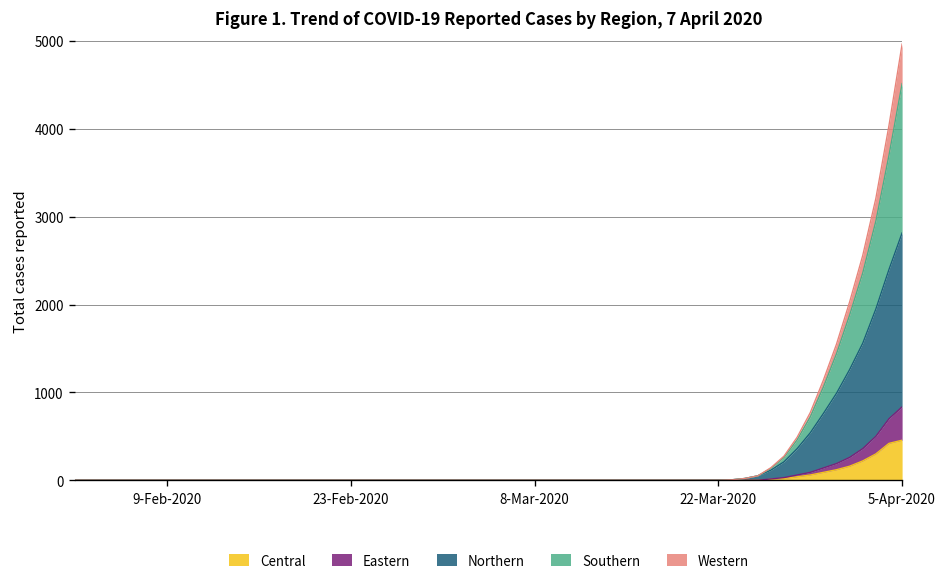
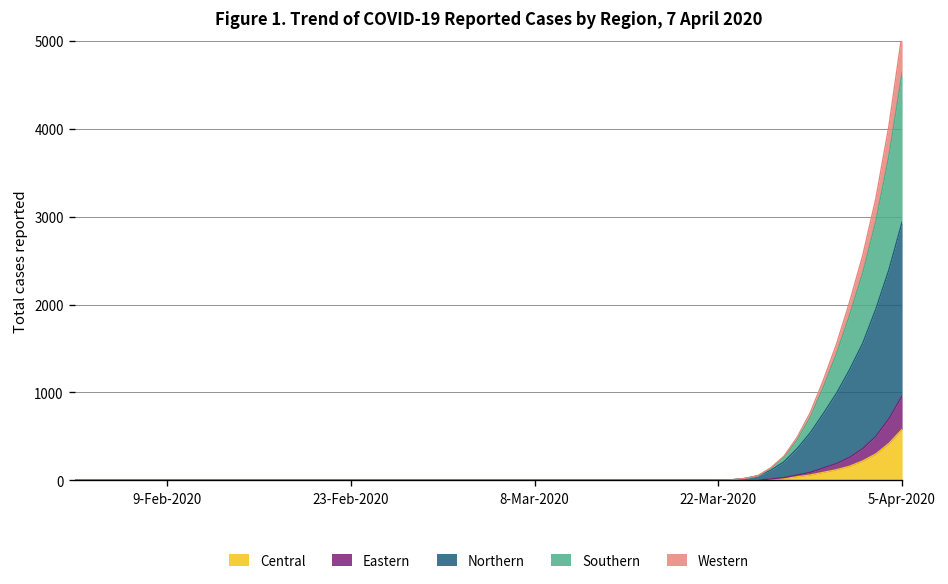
Central, 5-Apr-2020: 500 -> 600
